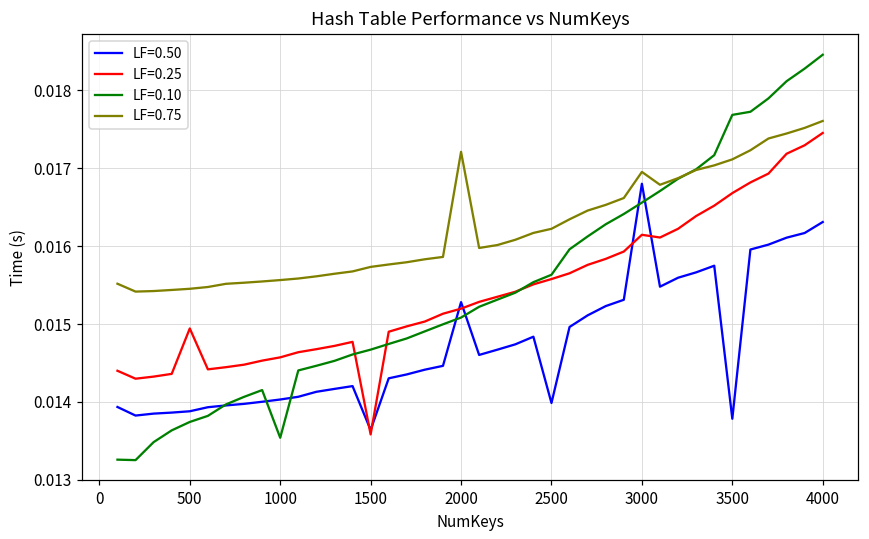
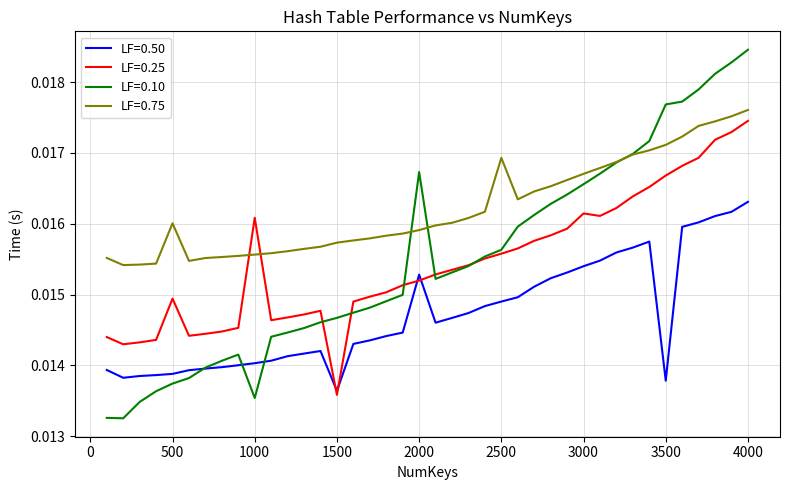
LF=0.75, 500: 0.0155 -> 0.0160
LF=0.25, 1000: 0.0146 -> 0.0161
LF=0.10, 2000: 0.0151 -> 0.0167
LF=0.75, 2000: 0.0172 -> 0.0159
LF=0.50, 2500: 0.0140 -> 0.0149
LF=0.75, 2500: 0.0162 -> 0.0169
LF=0.50, 3000: 0.0168 -> 0.0154
LF=0.75, 3000: 0.0170 -> 0.0167
